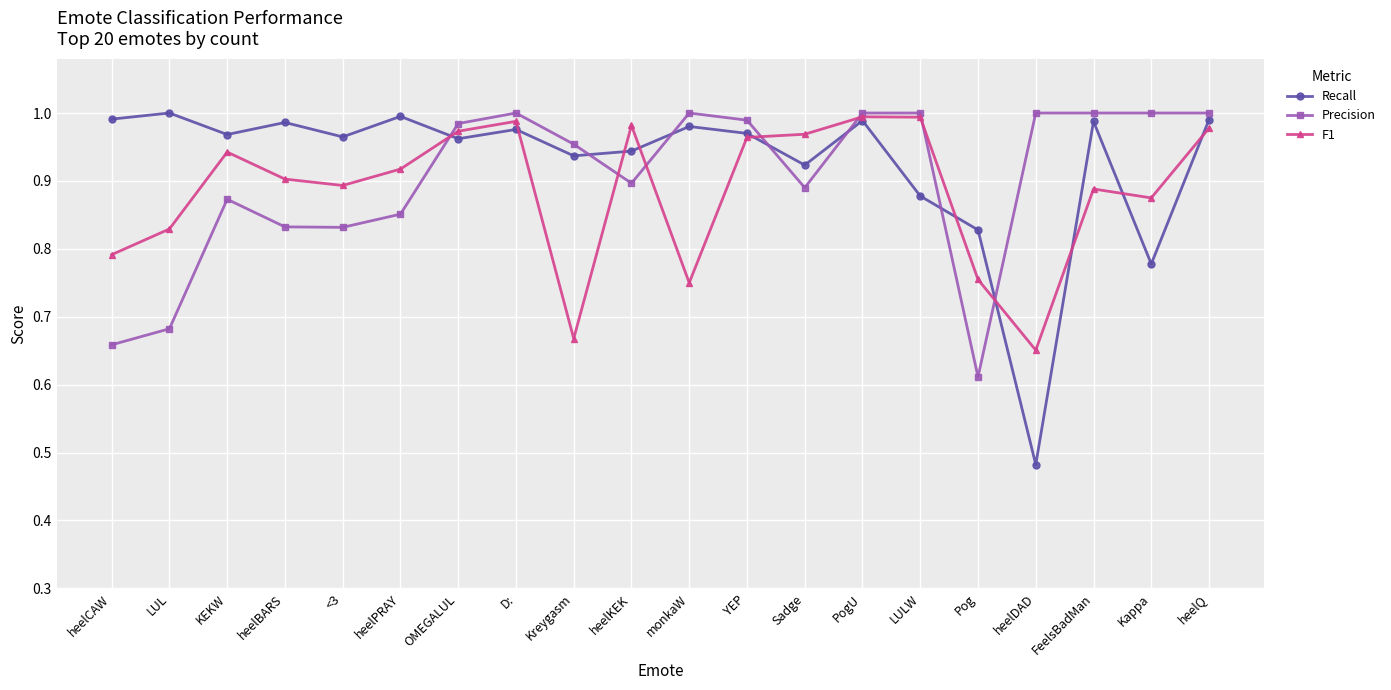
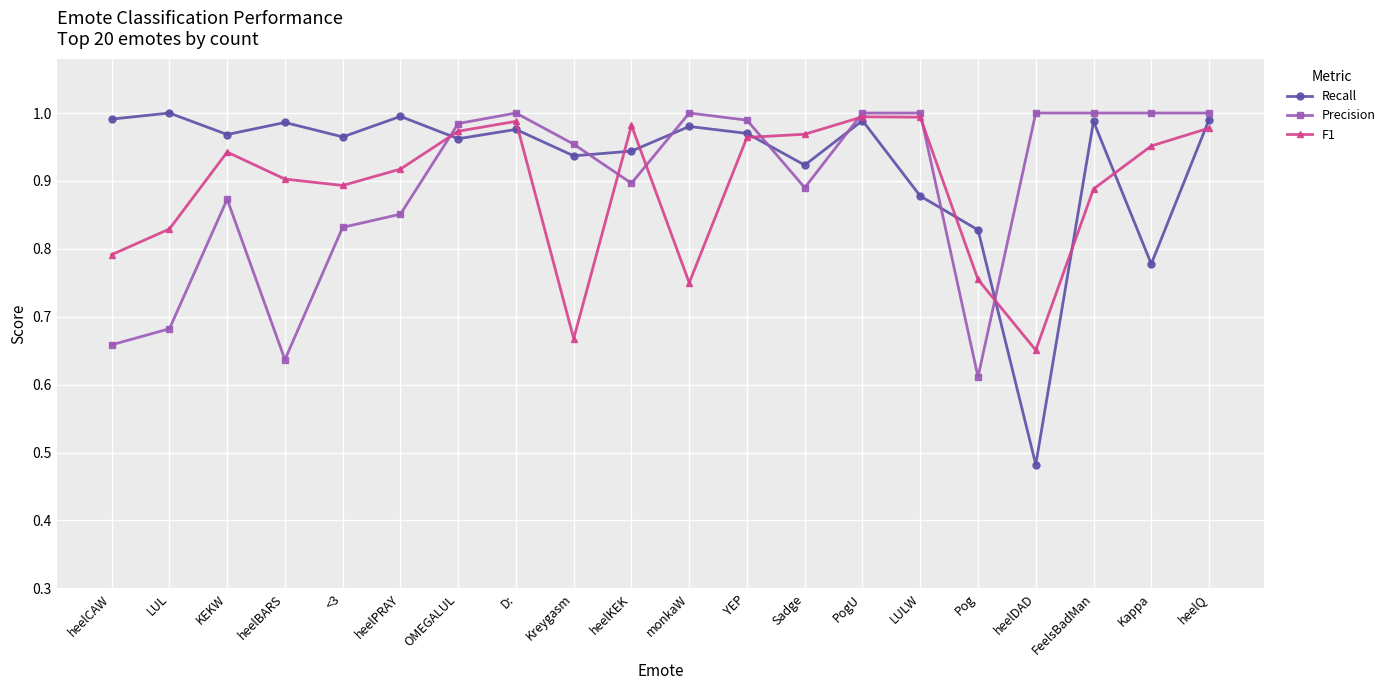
Precision, heelBARS: 0.83 -> 0.64
F1, Kappa: 0.88 -> 0.95
